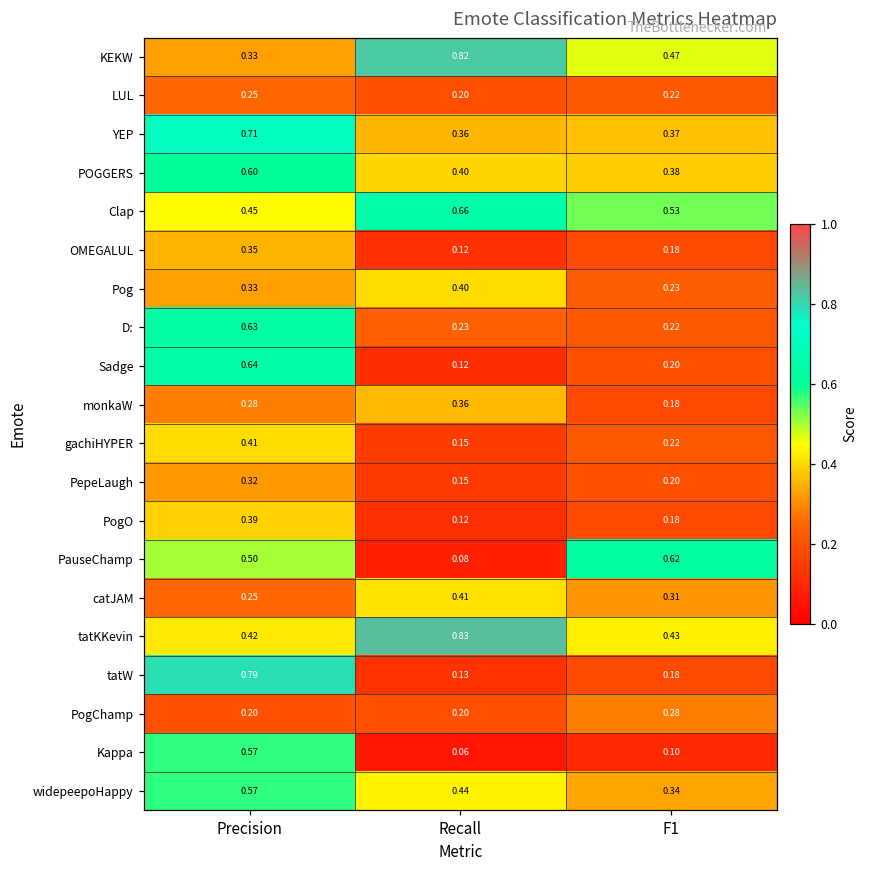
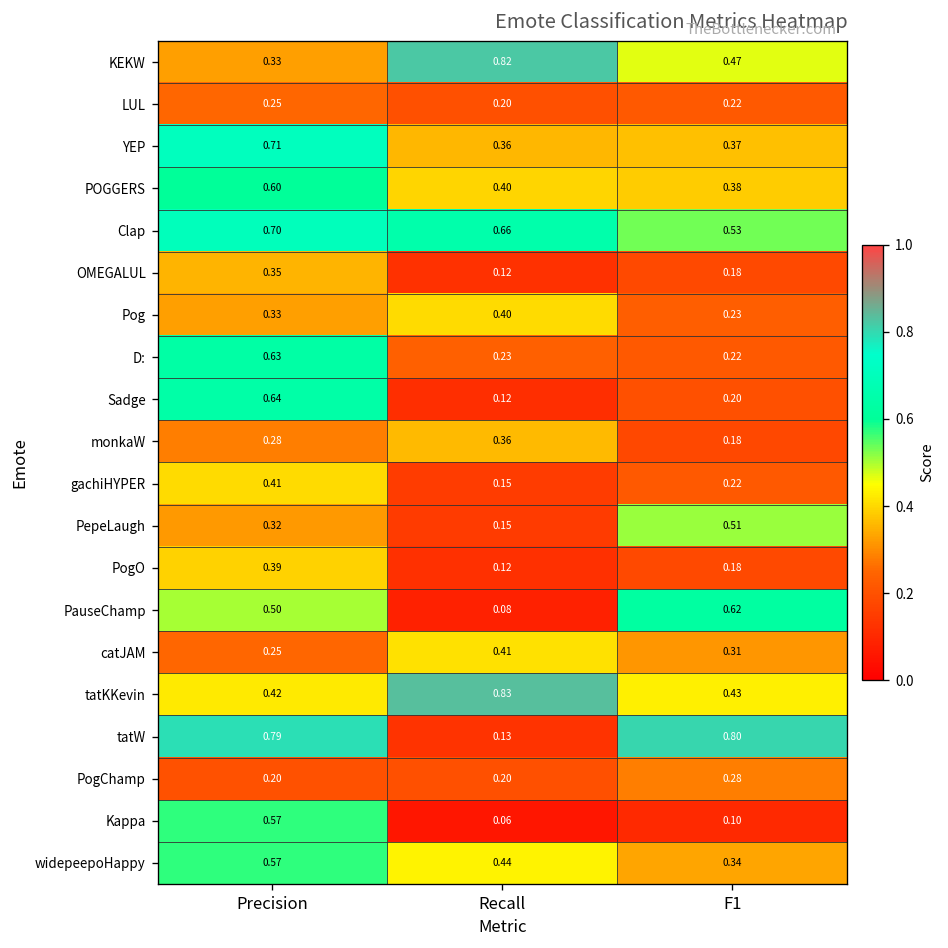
Clap, Precision: 0.45 -> 0.70
PepeLaugh, F1: 0.20 -> 0.51
tatW, F1: 0.18 -> 0.80
